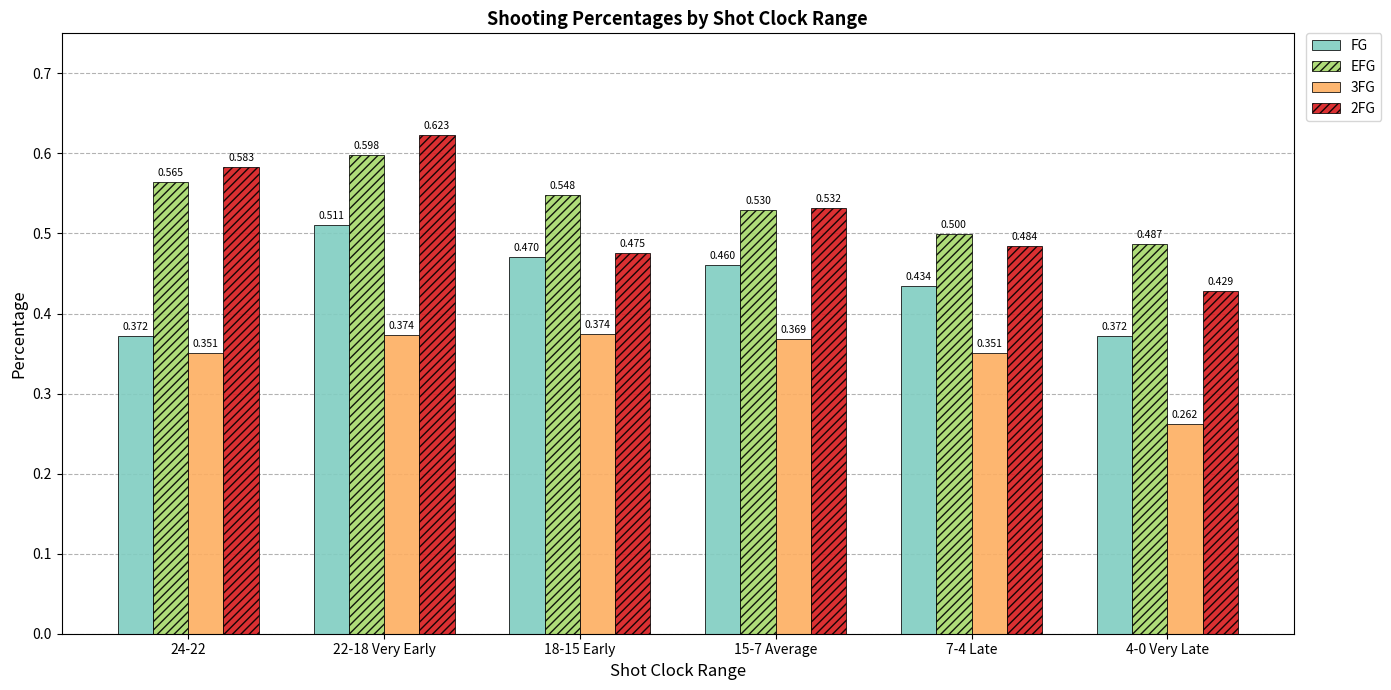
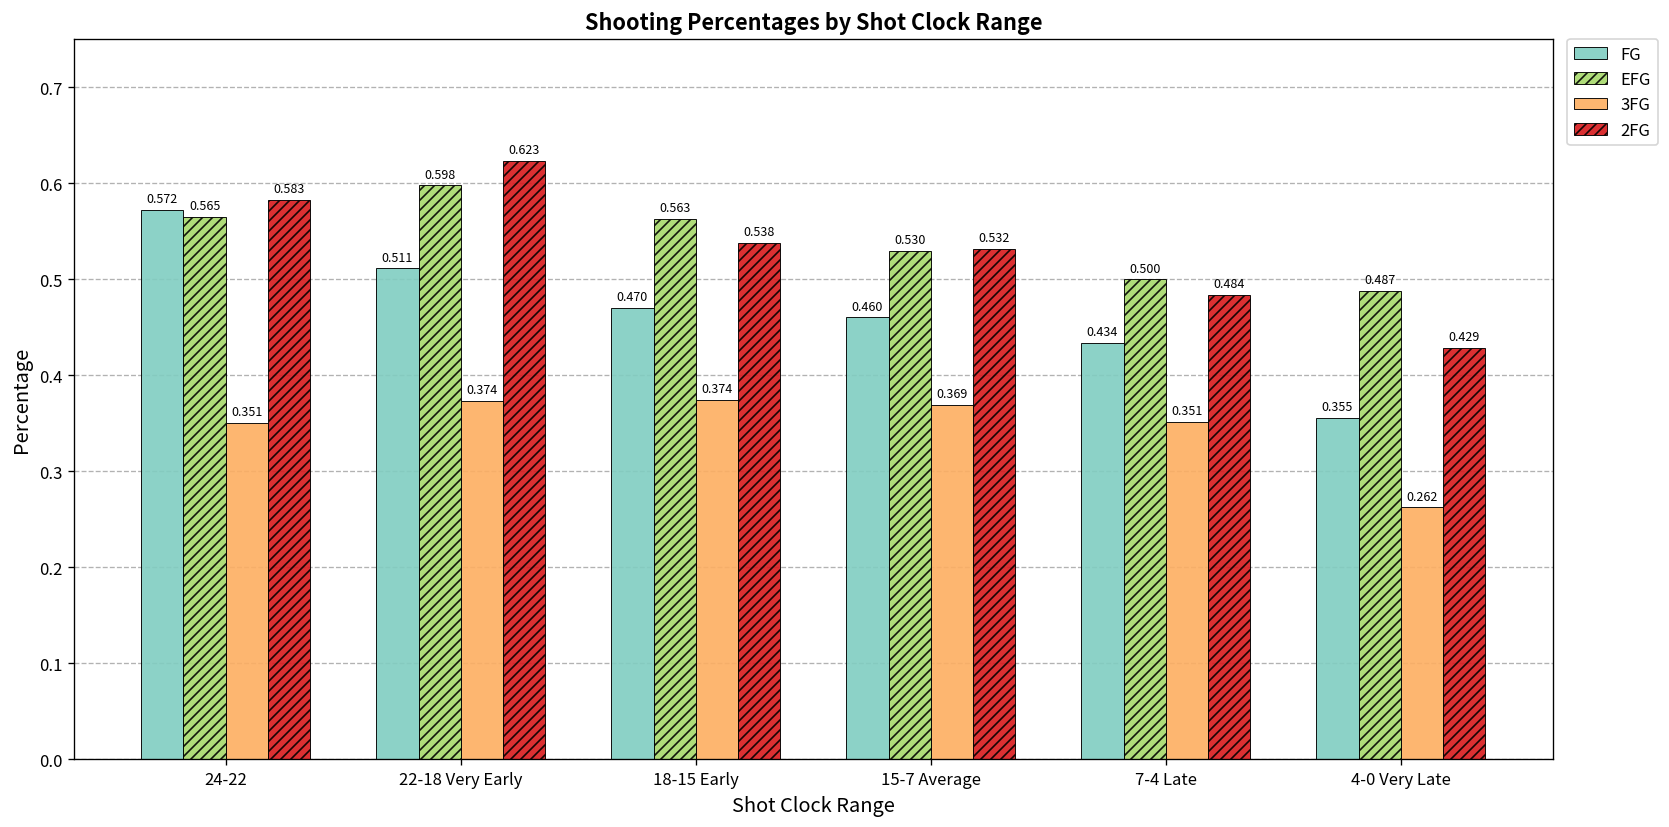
FG, 24-22: 0.372 -> 0.572
EFG, 18-15 Early: 0.548 -> 0.563
2FG, 18-15 Early: 0.475 -> 0.538
FG, 4-0 Very Late: 0.372 -> 0.355
